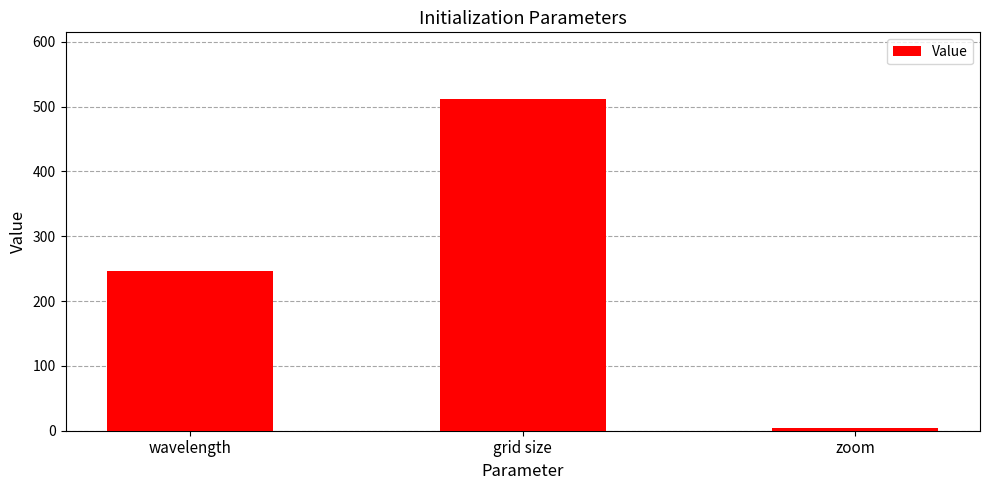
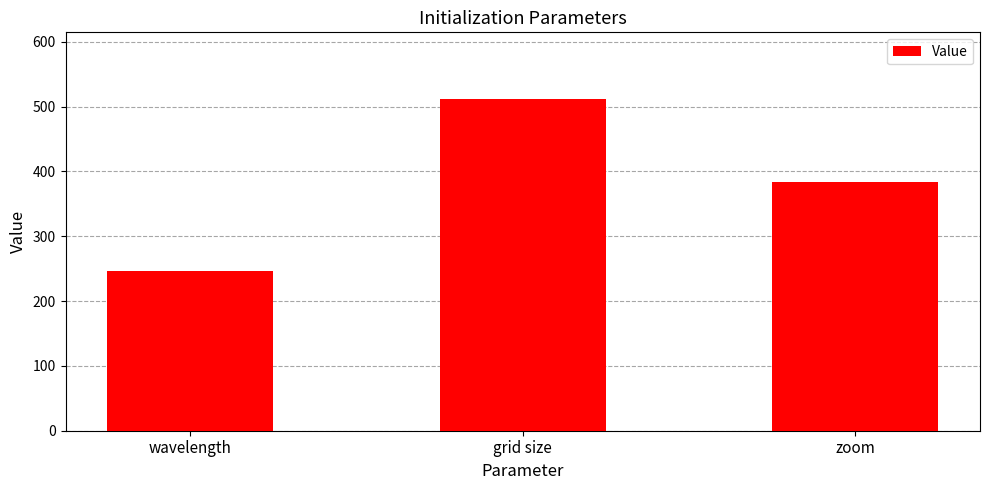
zoom: 0 -> 380
